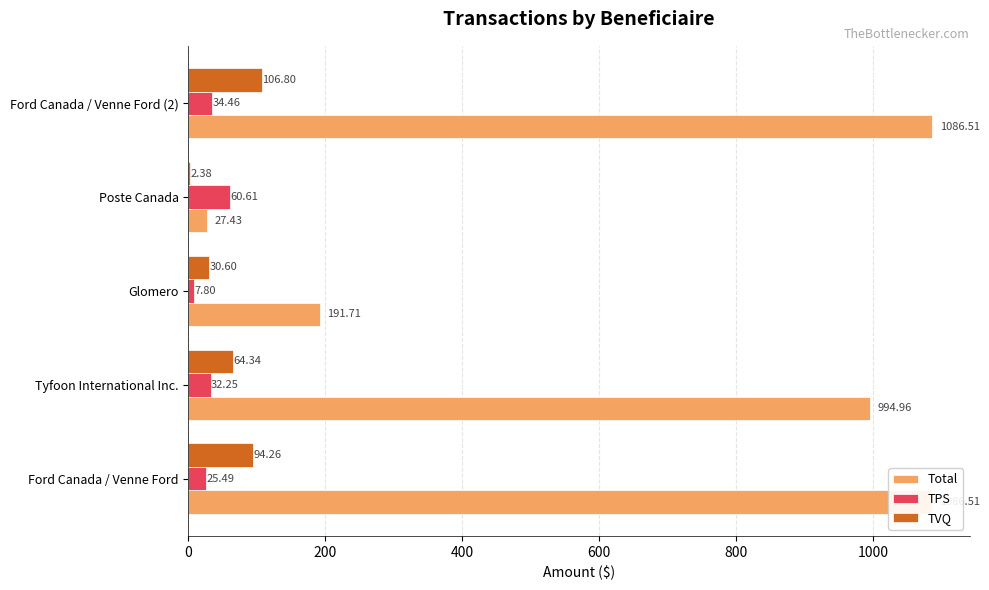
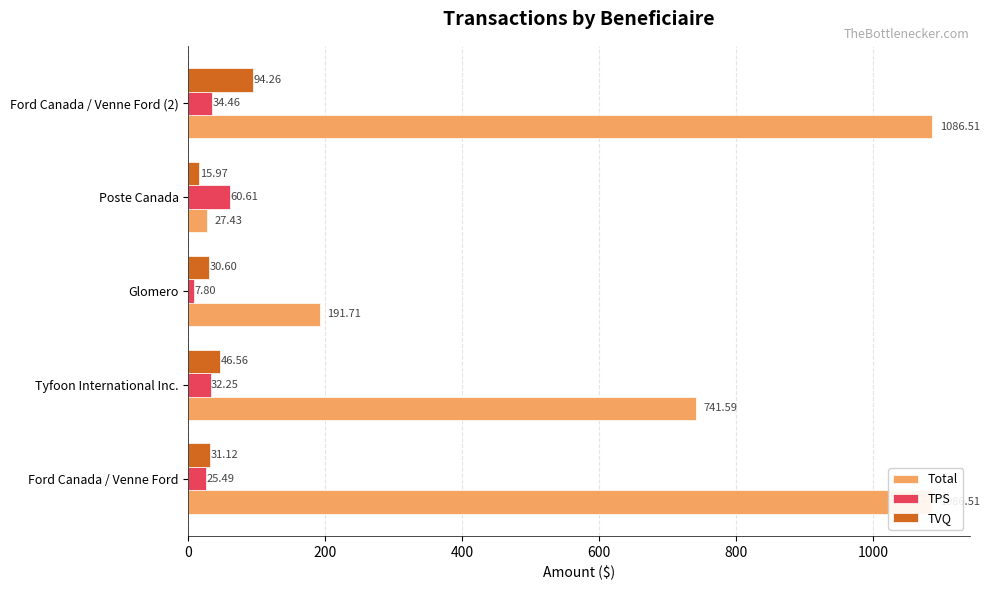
TVQ, Ford Canada / Venne Ford (2): 106.80 -> 94.26
TVQ, Poste Canada: 2.38 -> 15.97
TVQ, Tyfoon International Inc.: 64.34 -> 46.56
Total, Tyfoon International Inc.: 994.96 -> 741.59
TVQ, Ford Canada / Venne Ford: 94.26 -> 31.12
